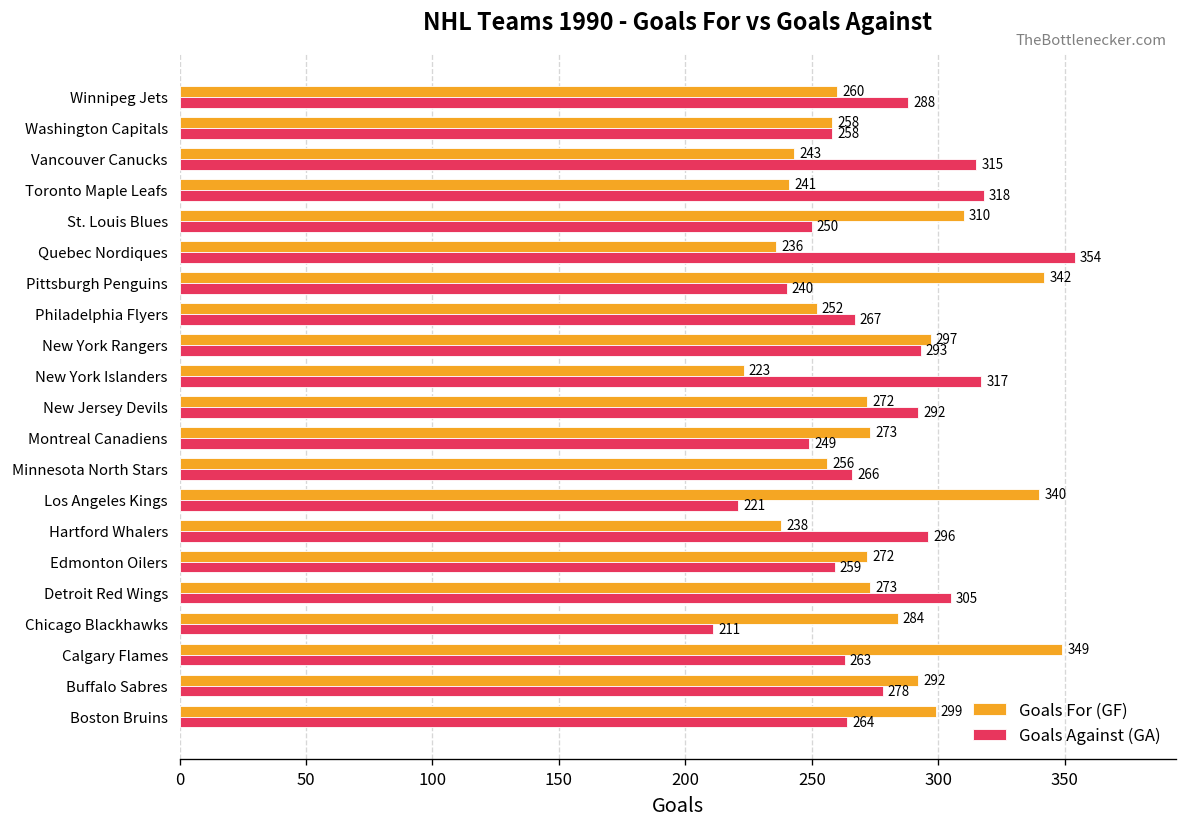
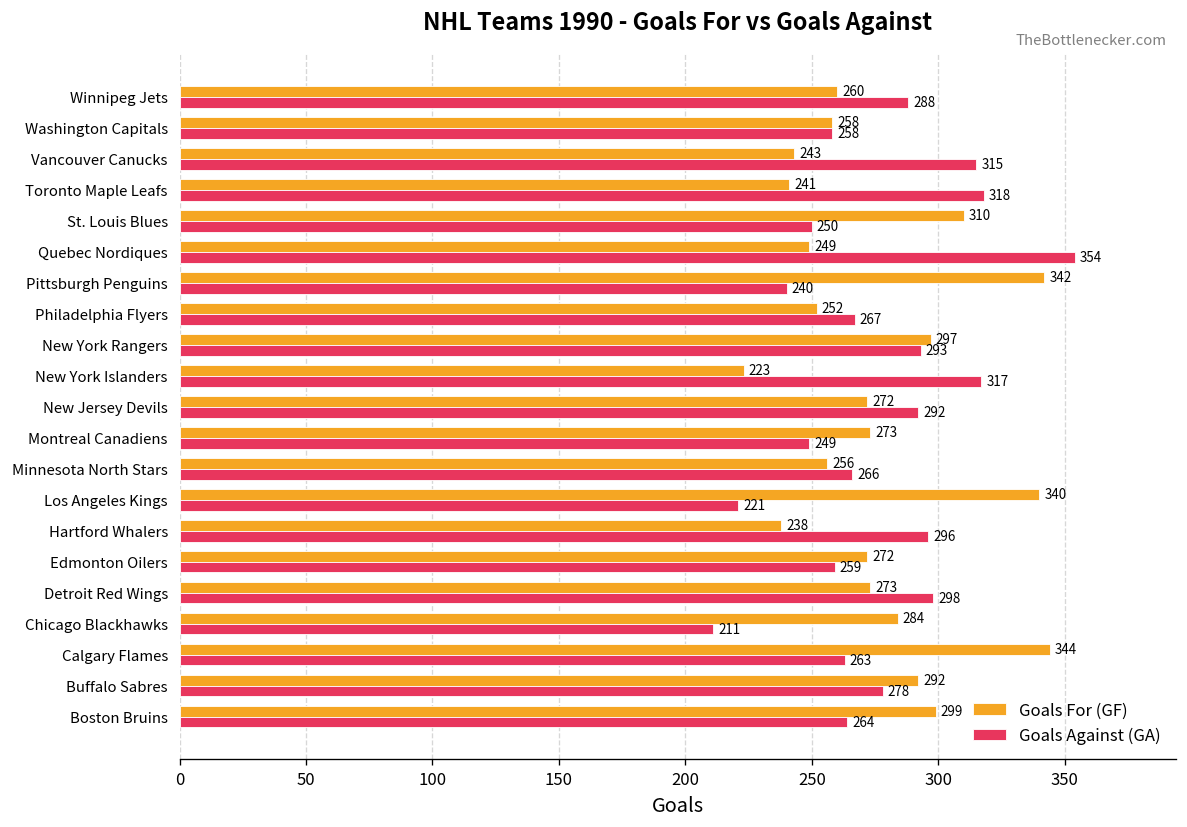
Goals For (GF), Quebec Nordiques: 236 -> 249
Goals Against (GA), Detroit Red Wings: 305 -> 298
Goals For (GF), Calgary Flames: 349 -> 344
